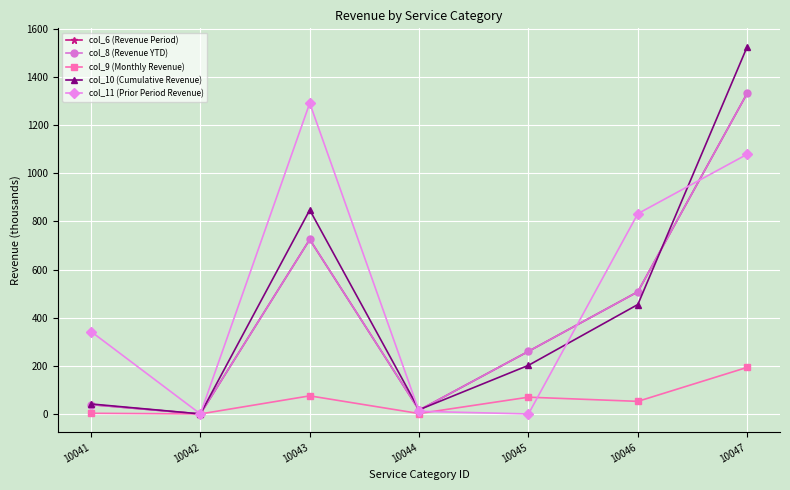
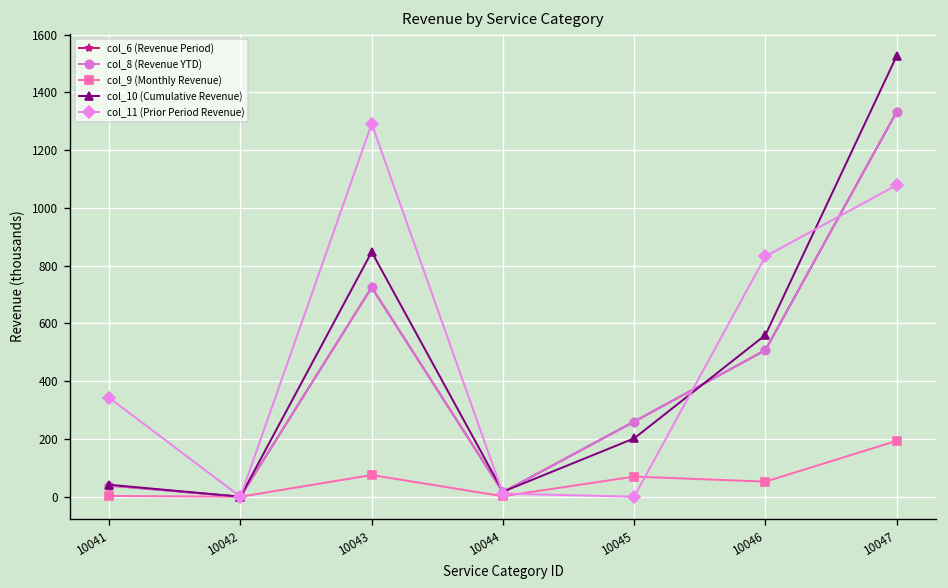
col_10 (Cumulative Revenue), 10046: 450 -> 560
